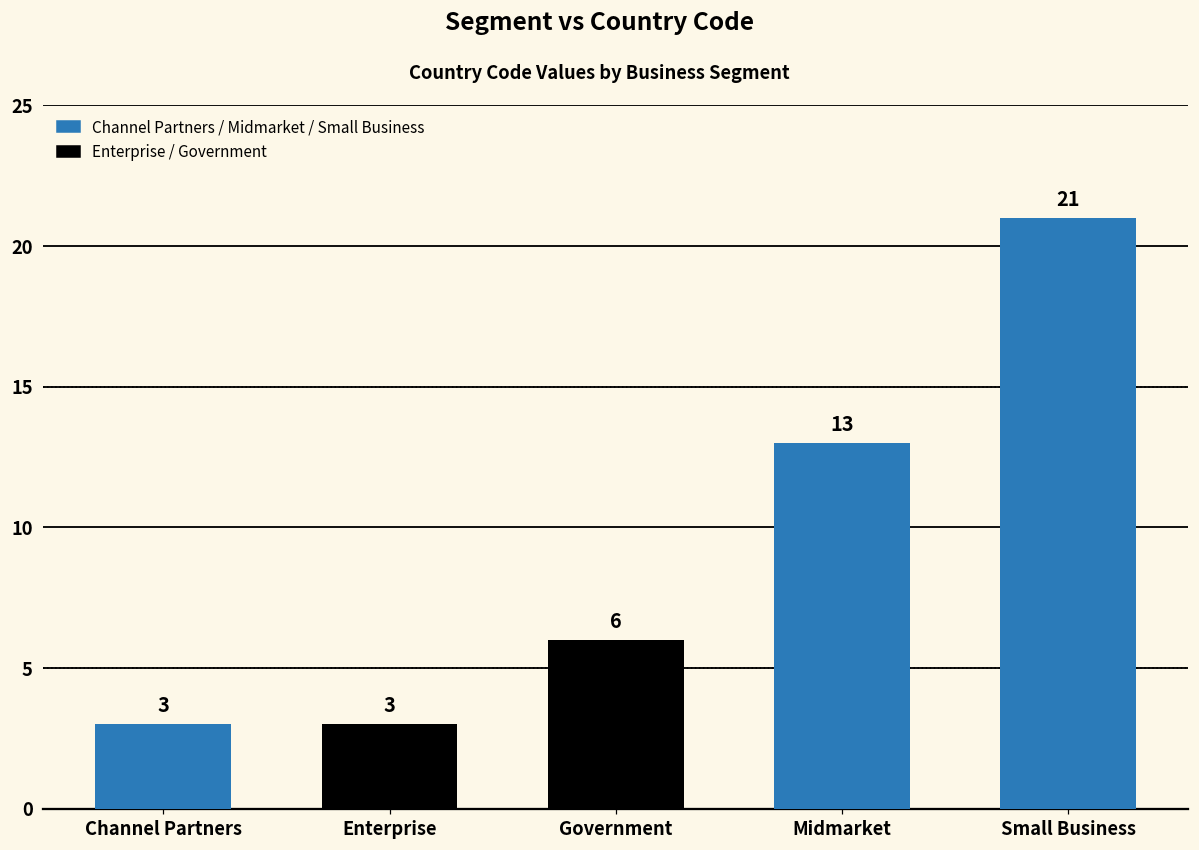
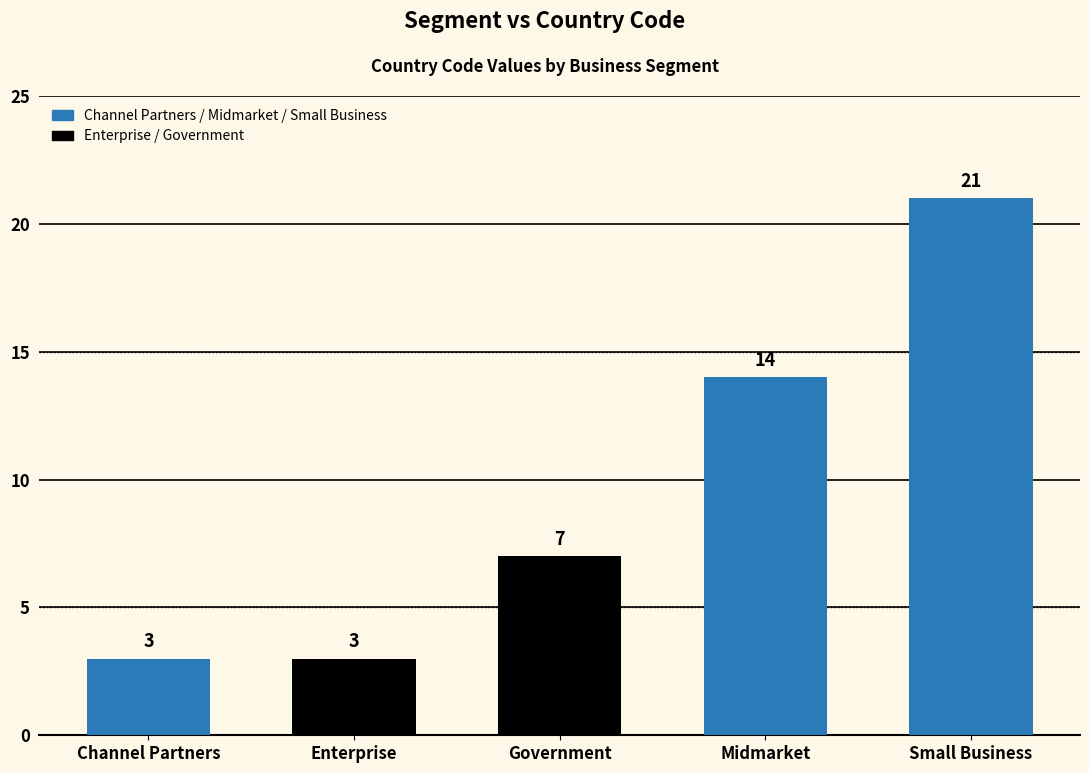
Government: 6 -> 7
Midmarket: 13 -> 14
